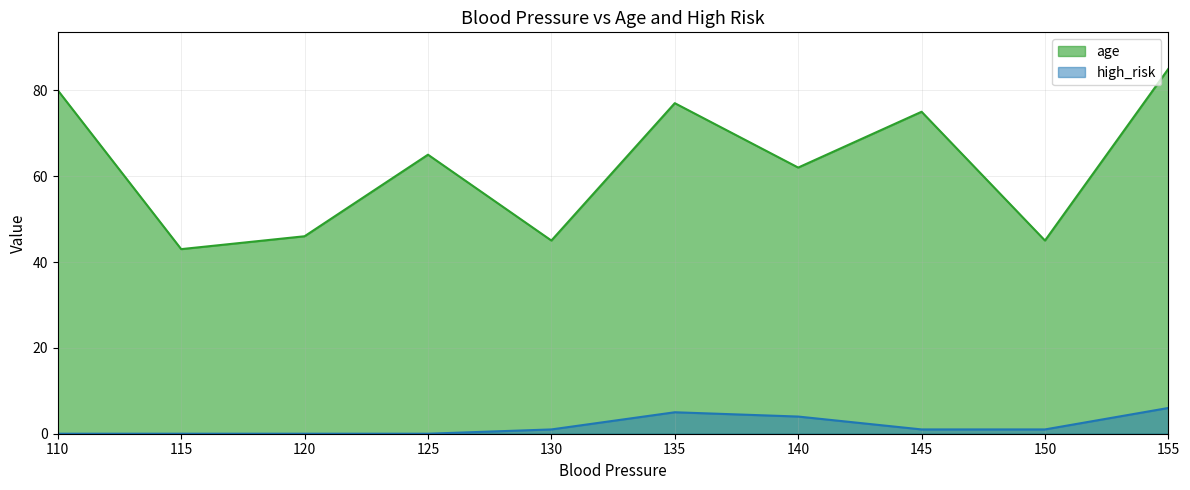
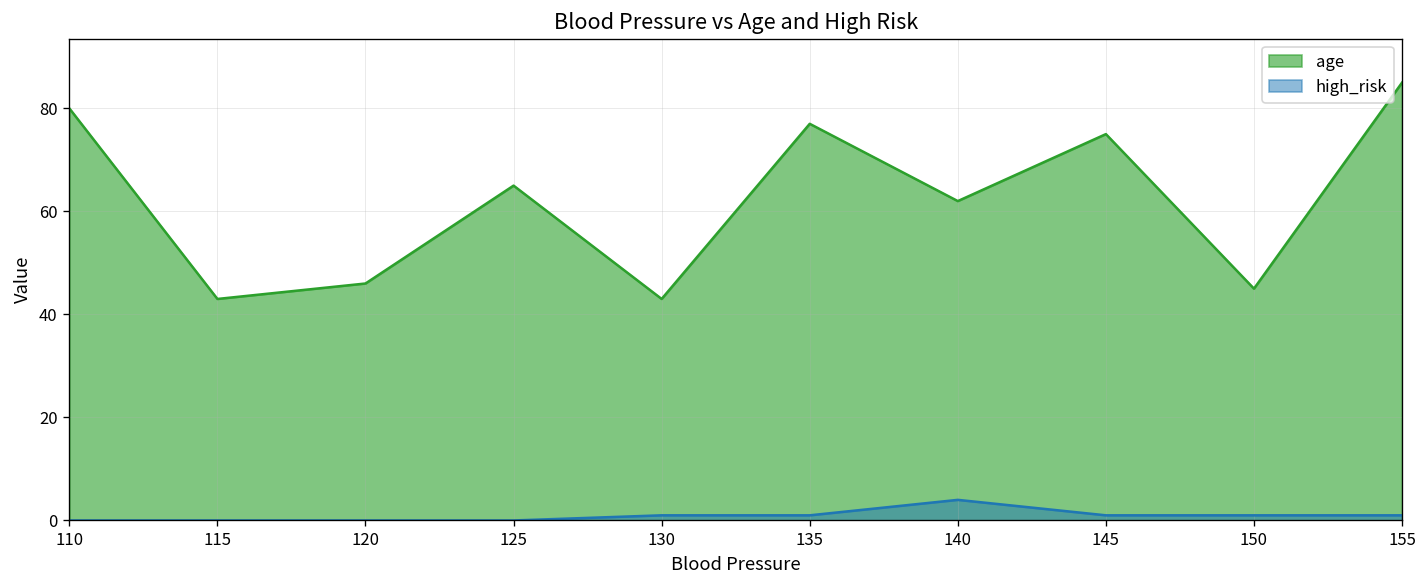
age, 130: 45 -> 43
high_risk, 135: 5 -> 1
high_risk, 155: 6 -> 1
